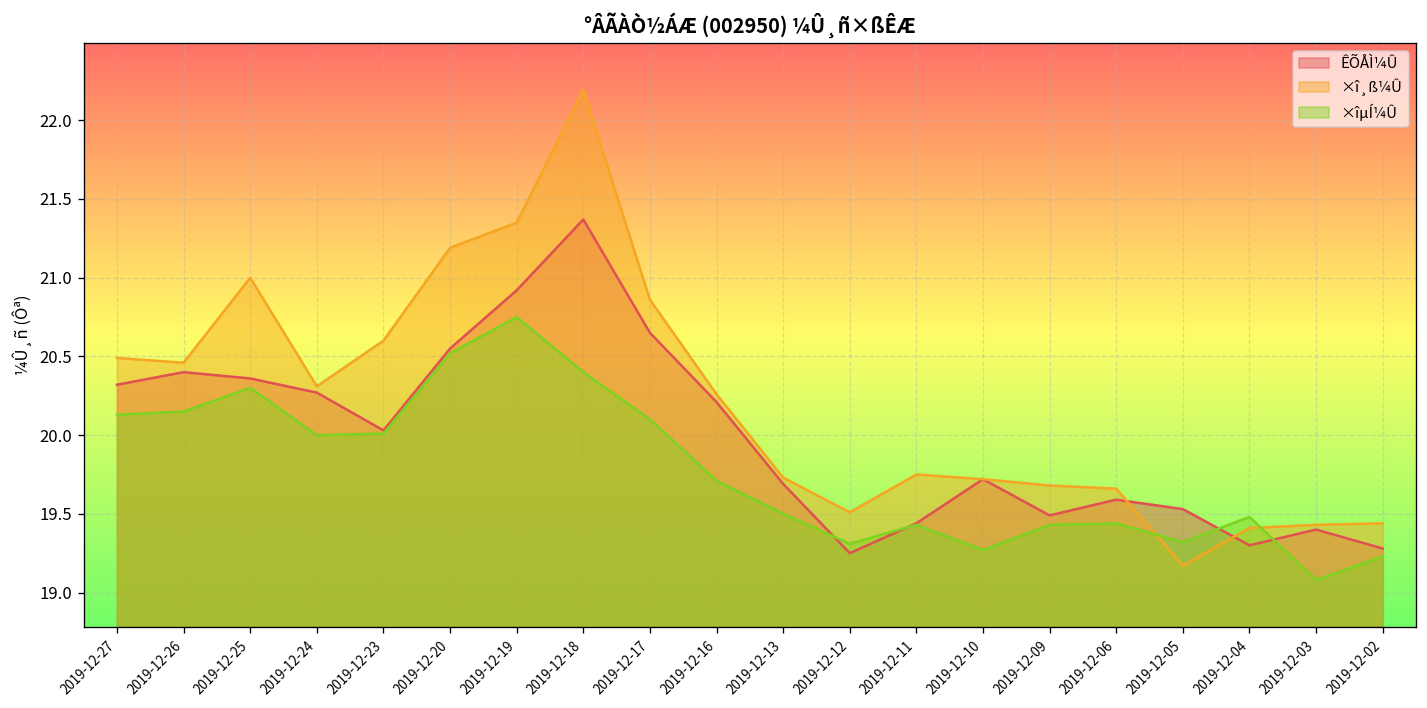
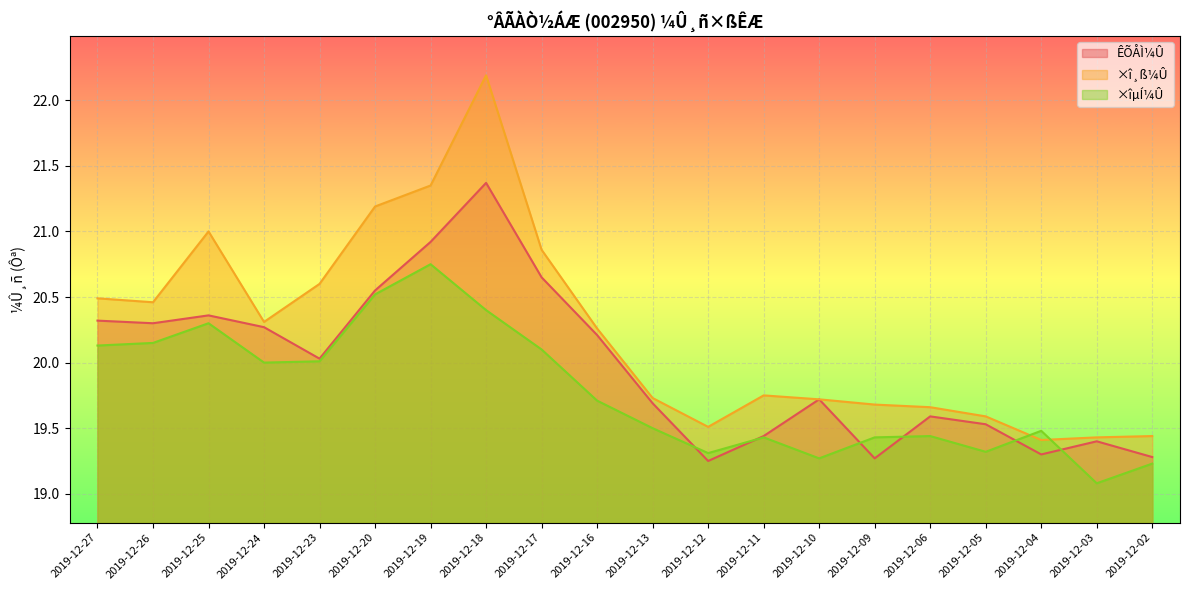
ÊÕÅÌ¼Û, 2019-12-26: 20.4 -> 20.3
ÊÕÅÌ¼Û, 2019-12-09: 19.49 -> 19.27
×î¸ß¼Û, 2019-12-05: 19.17 -> 19.59
